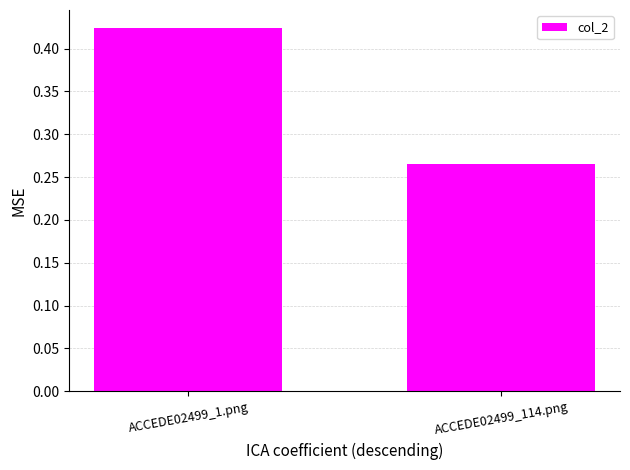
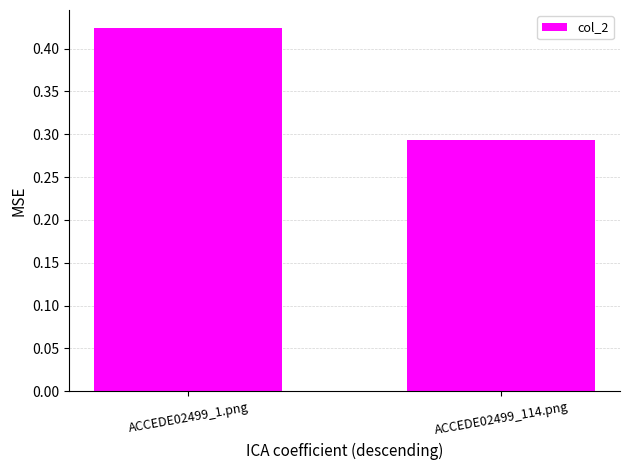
ACCEDE02499_114.png: 0.27 -> 0.29
